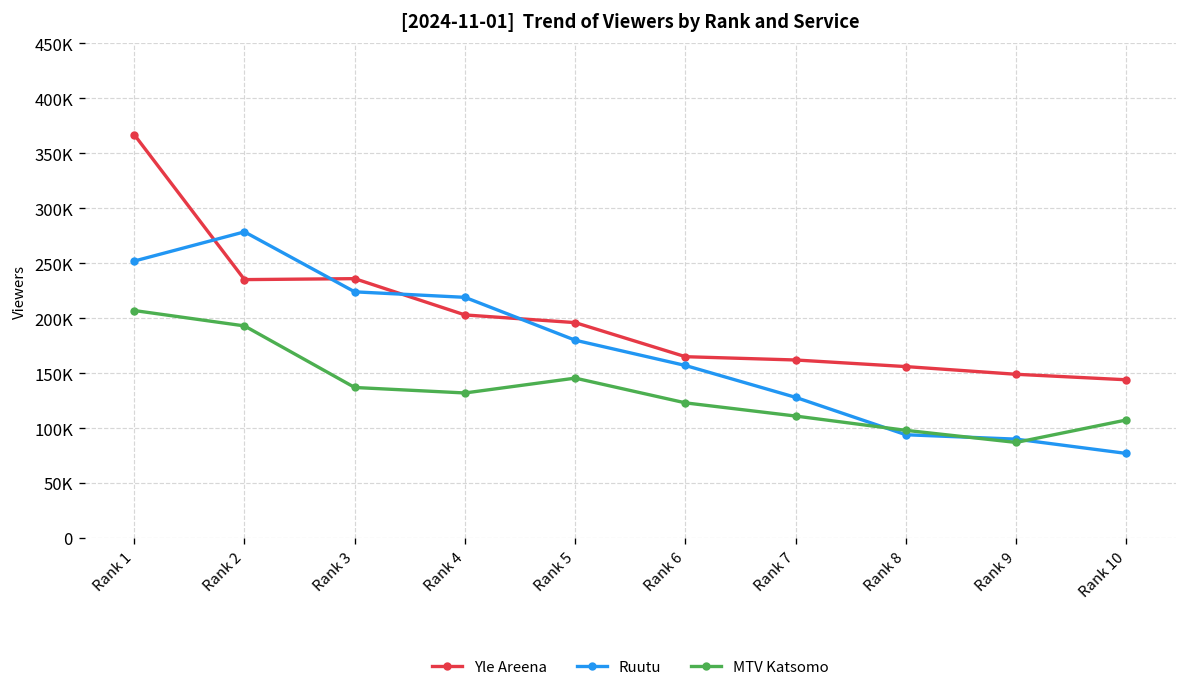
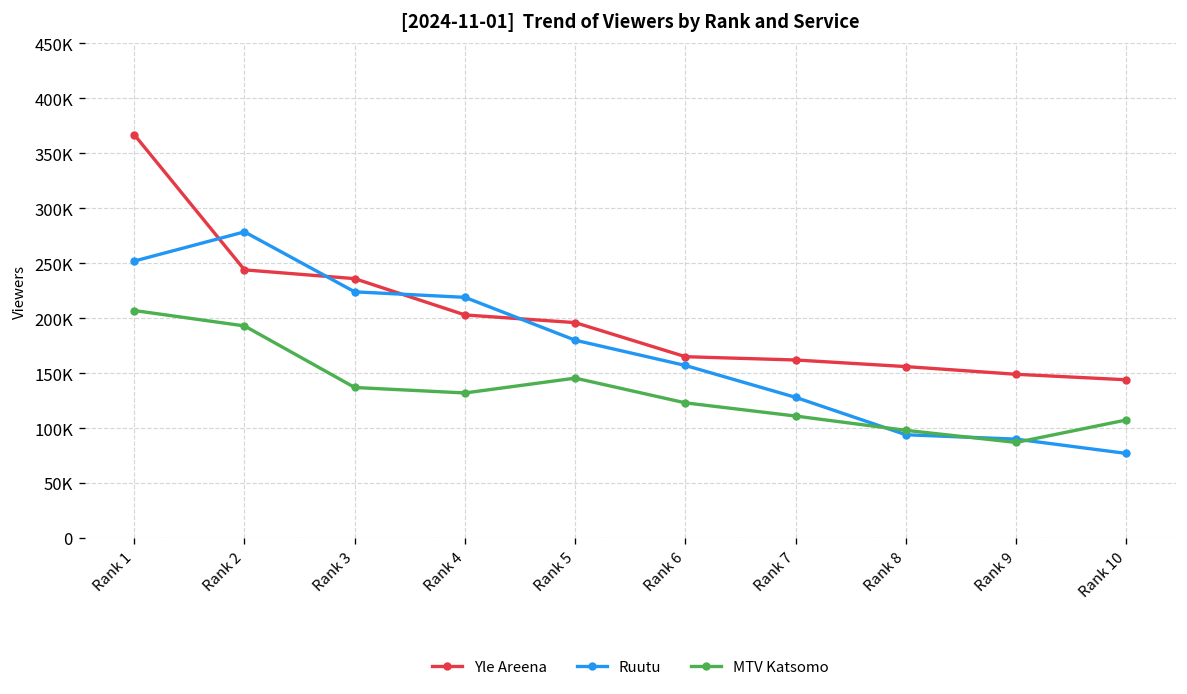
Yle Areena, Rank 2: 235000 -> 244000
